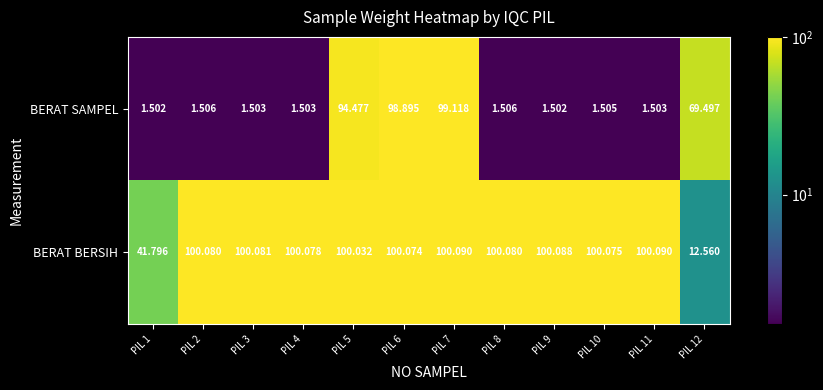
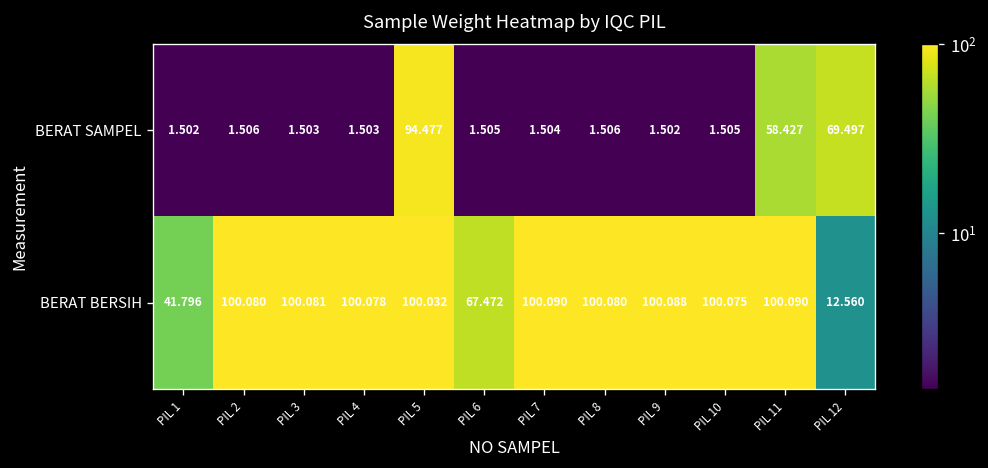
BERAT SAMPEL, PIL 6: 98.895 -> 1.505
BERAT SAMPEL, PIL 7: 99.118 -> 1.504
BERAT SAMPEL, PIL 11: 1.503 -> 58.427
BERAT BERSIH, PIL 6: 100.074 -> 67.472
